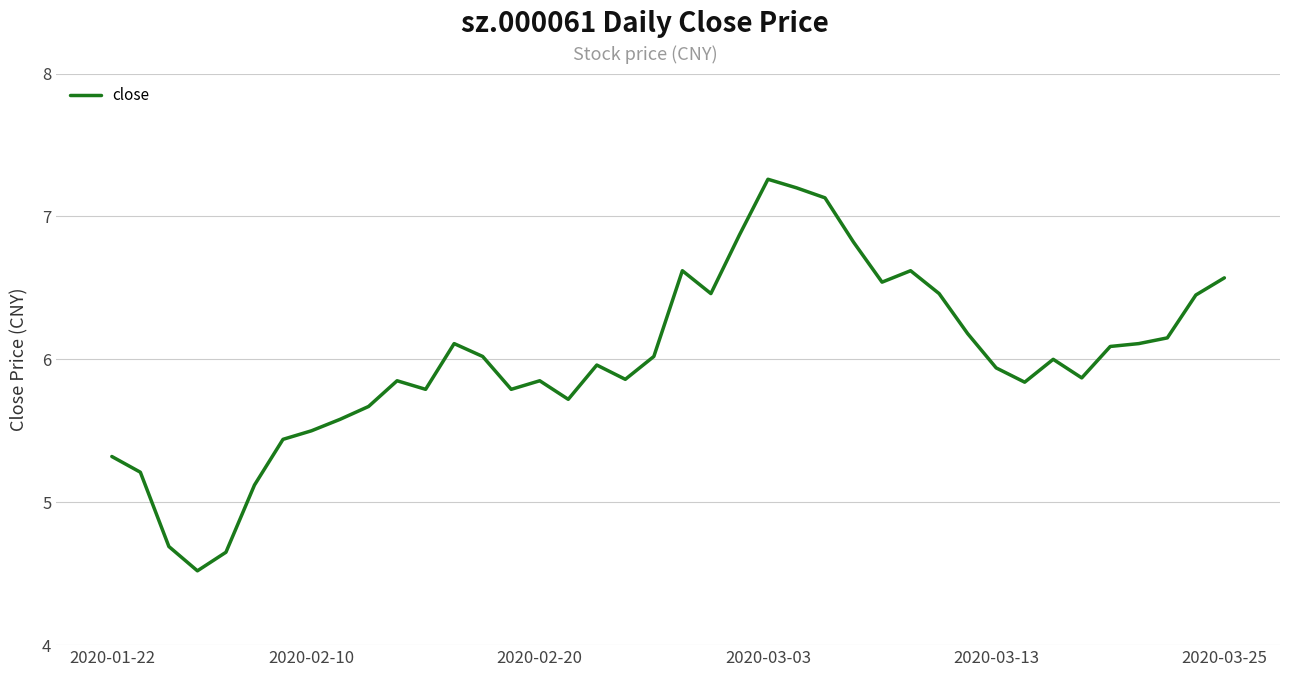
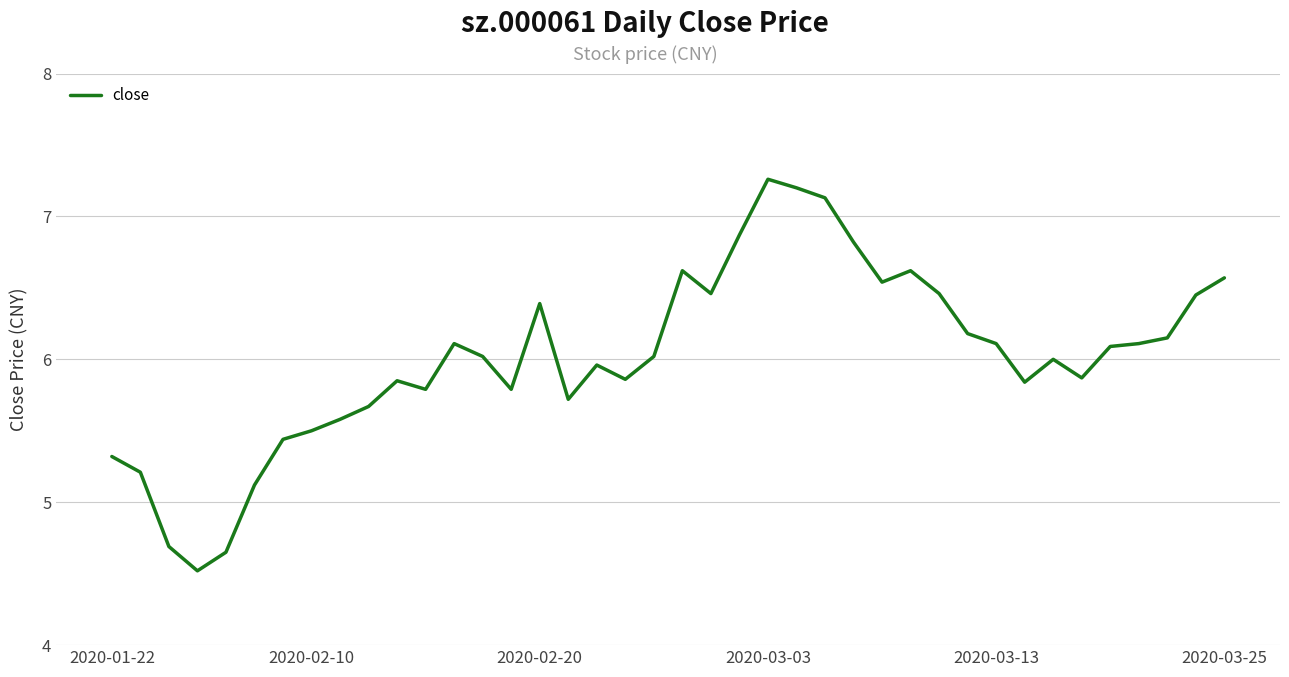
2020-02-20: 5.85 -> 6.39
2020-03-13: 5.94 -> 6.11
